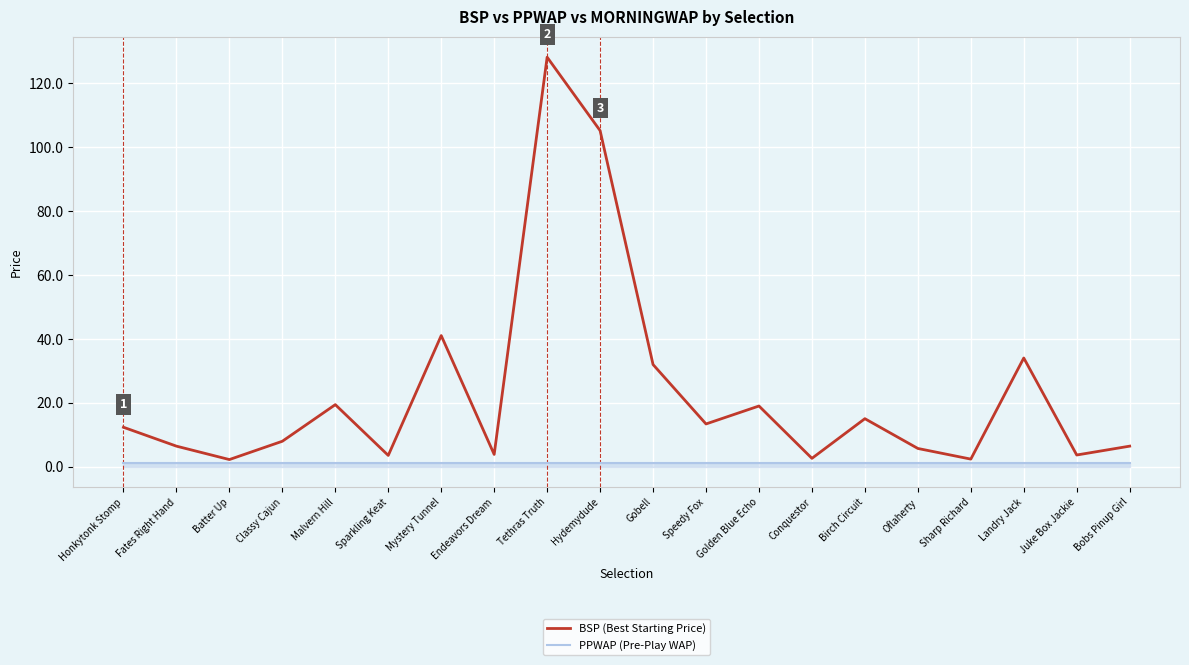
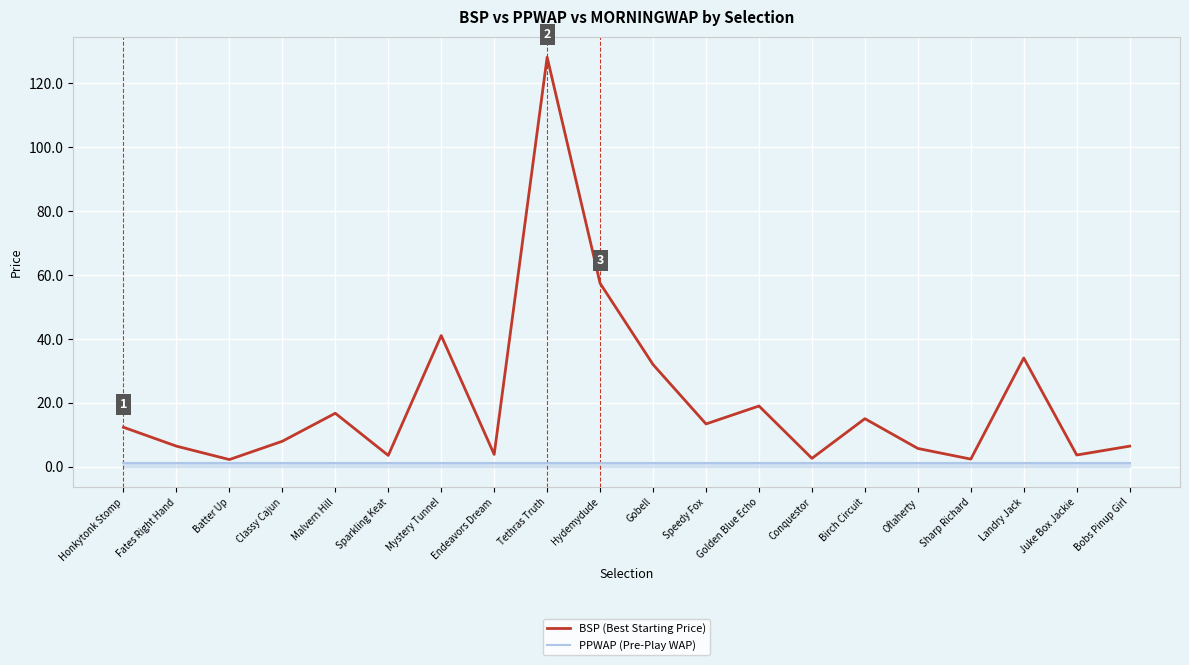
BSP (Best Starting Price), Malvern Hill: 19 -> 17
BSP (Best Starting Price), Hydemydude: 105 -> 57
